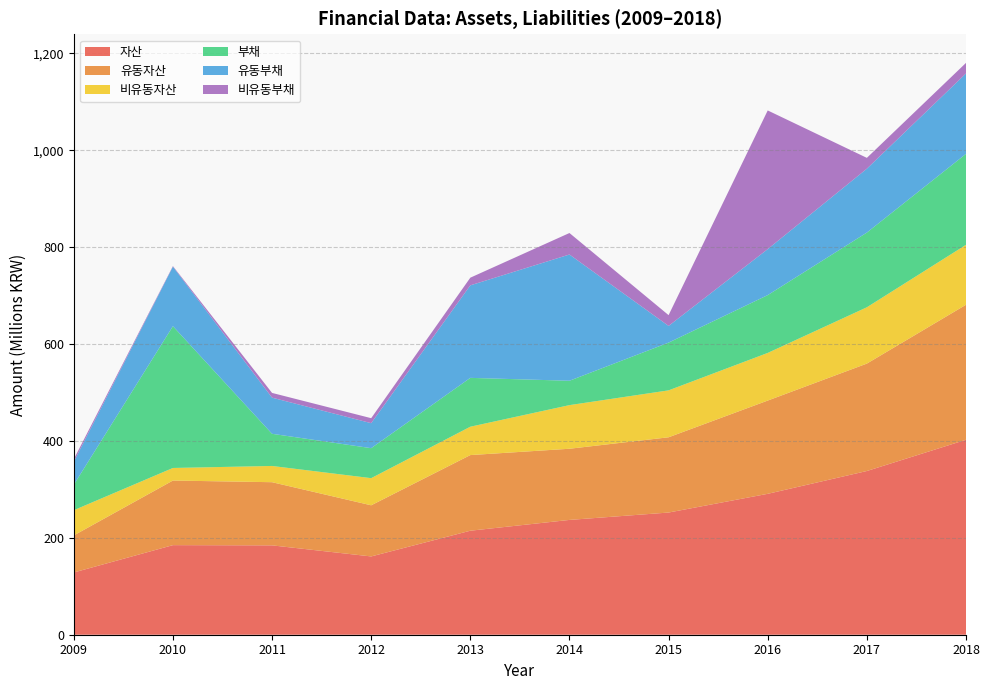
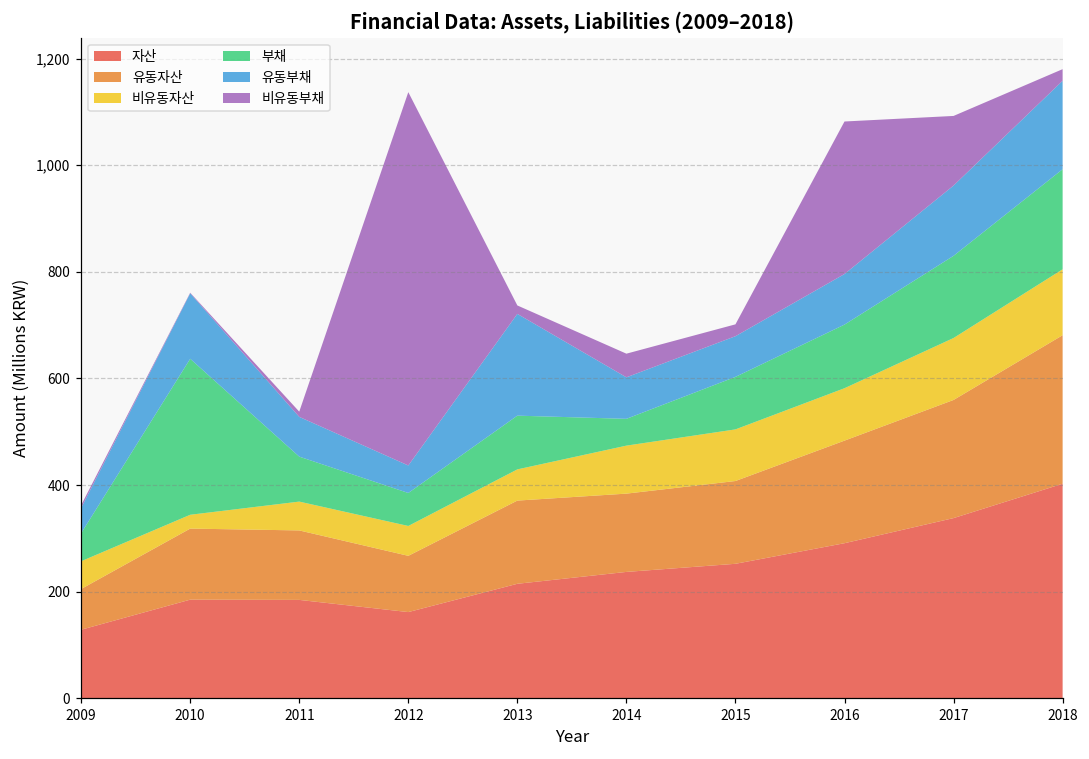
비유동자산, 2011: 30 -> 50
부채, 2011: 70 -> 80
비유동부채, 2012: 10 -> 700
유동부채, 2014: 260 -> 80
유동부채, 2015: 30 -> 80
비유동부채, 2017: 20 -> 130
